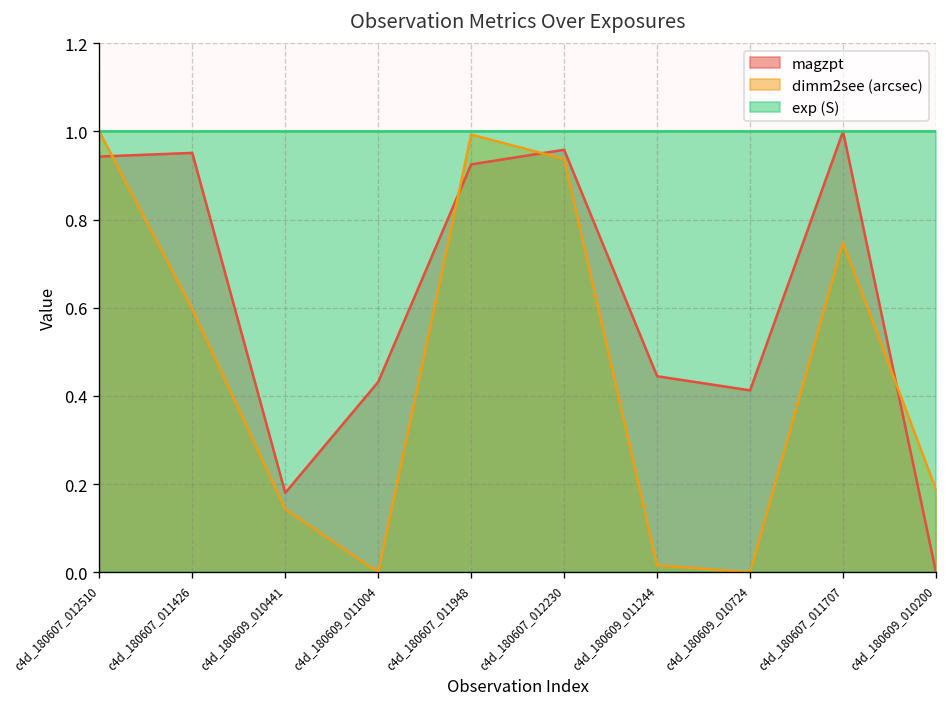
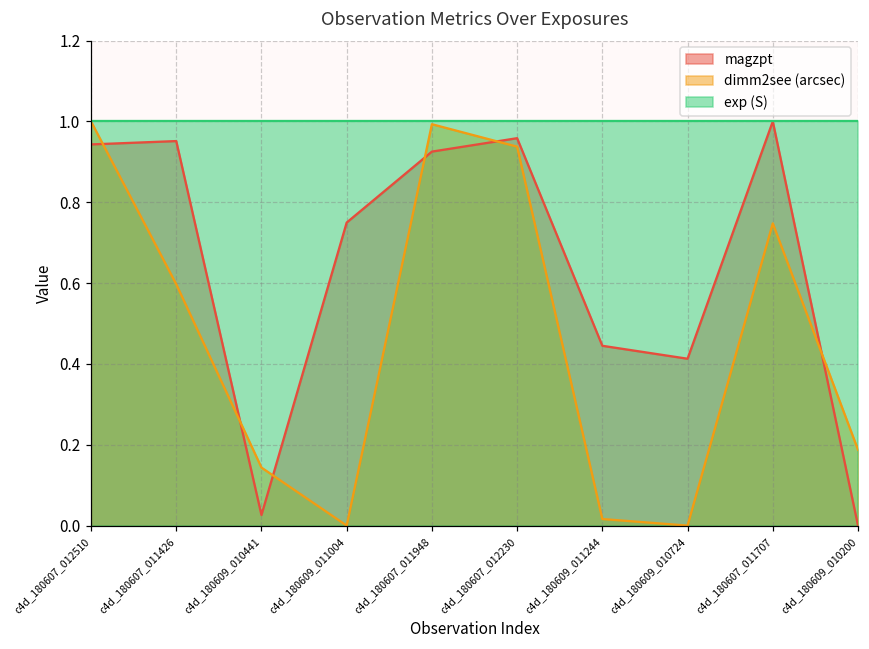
magzpt, c4d_180609_010441: 0.18 -> 0.03
magzpt, c4d_180609_011004: 0.43 -> 0.75
